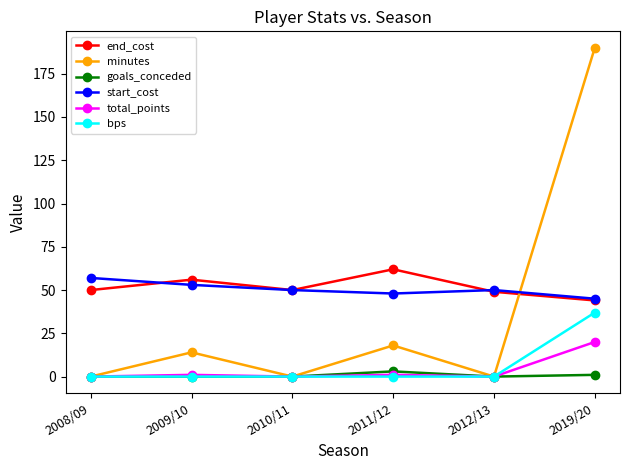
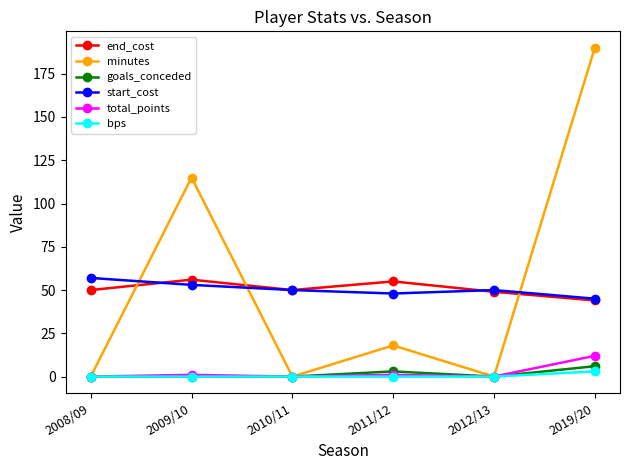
minutes, 2009/10: 14 -> 115
end_cost, 2011/12: 62 -> 55
goals_conceded, 2019/20: 1 -> 6
total_points, 2019/20: 20 -> 12
bps, 2019/20: 37 -> 3
